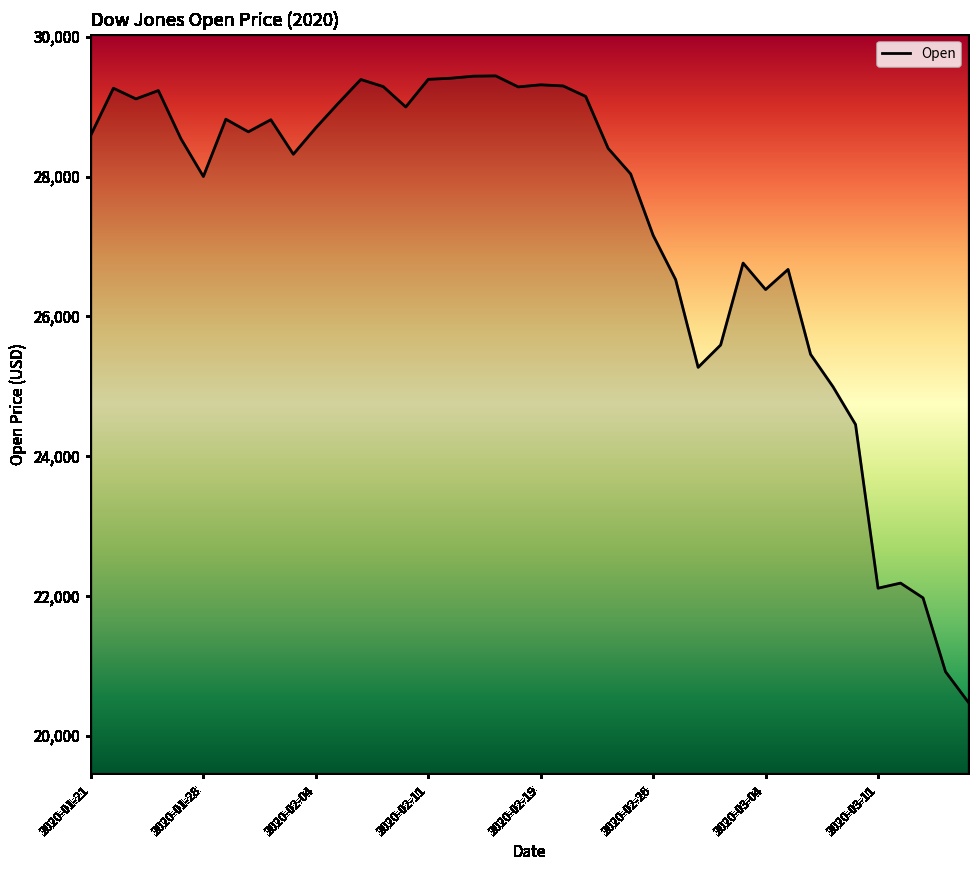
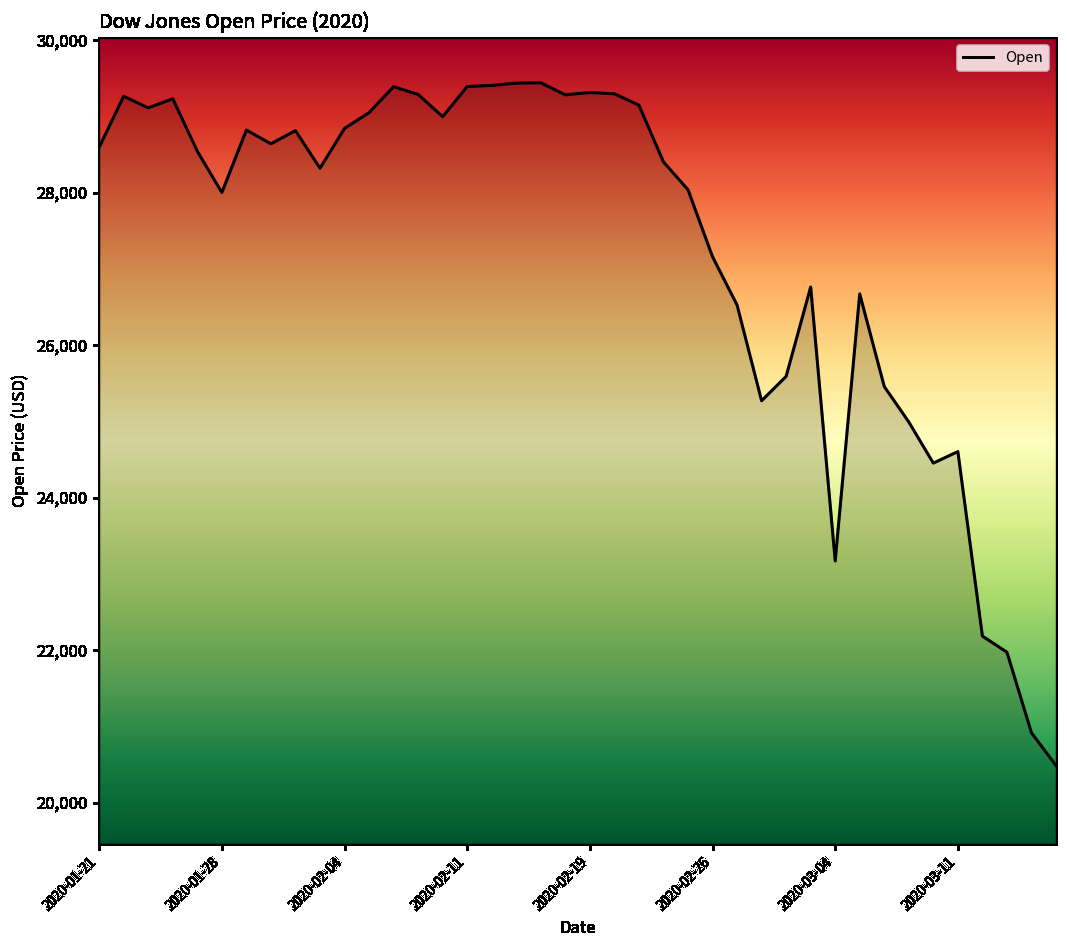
2020-02-04: 28,700 -> 28,800
2020-03-04: 26,400 -> 23,200
2020-03-11: 22,100 -> 24,600
